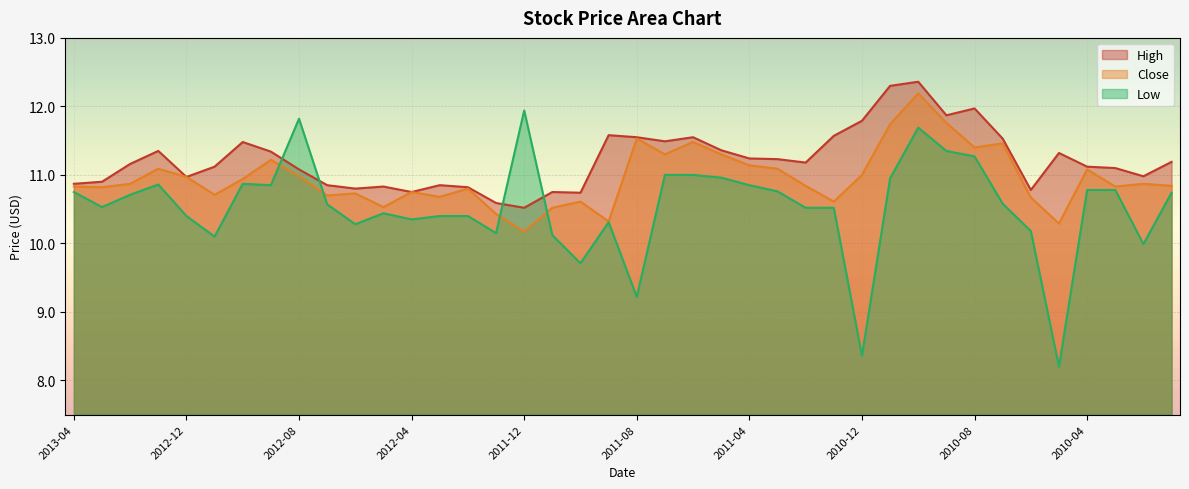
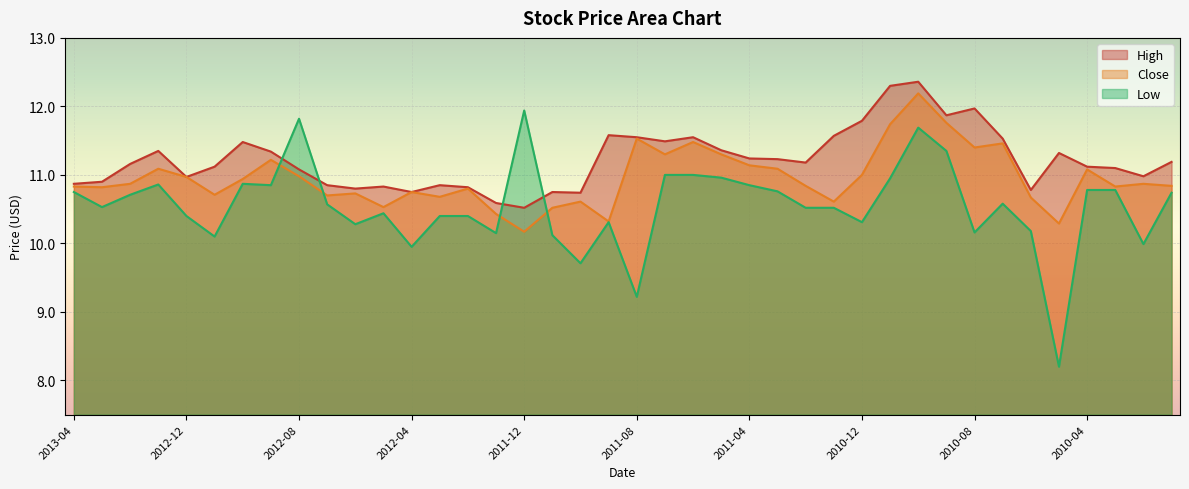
Low, 2012-04: 10.4 -> 10.0
Low, 2010-12: 8.4 -> 10.3
Low, 2010-08: 11.3 -> 10.2
